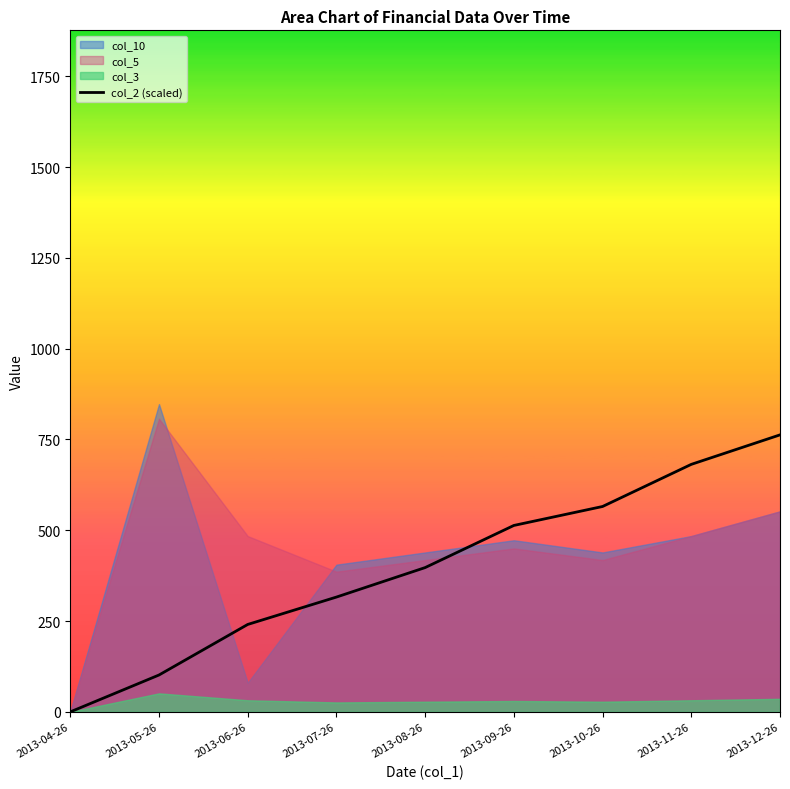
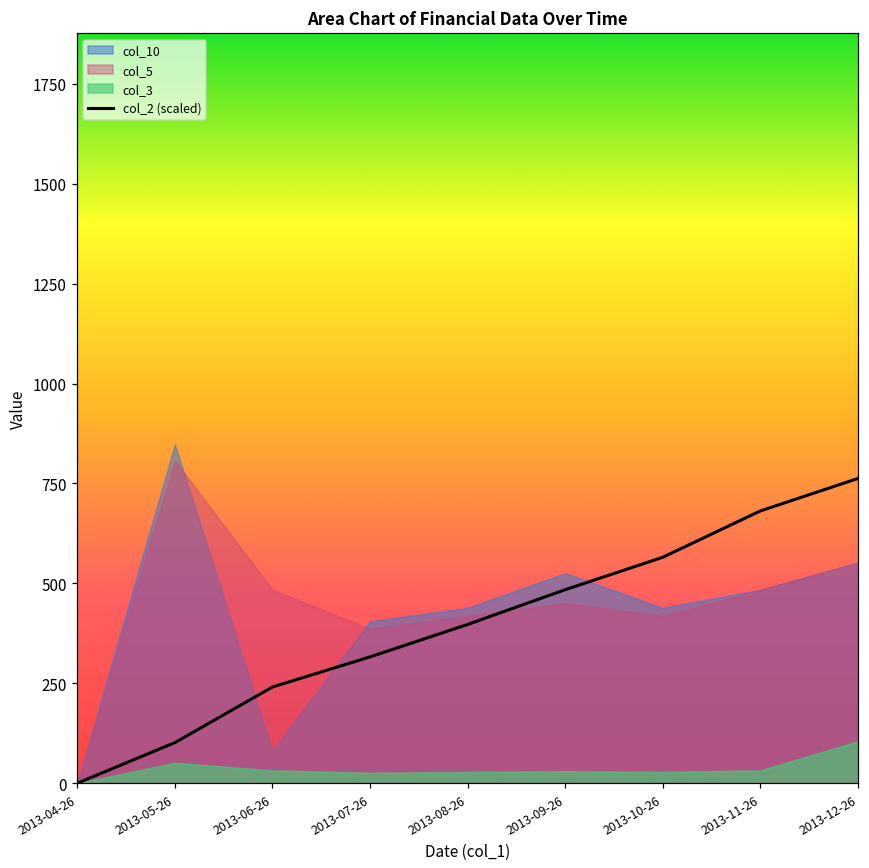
col_2 (scaled), 2013-09-26: 510 -> 480
col_10, 2013-09-26: 470 -> 530
col_3, 2013-12-26: 40 -> 110
